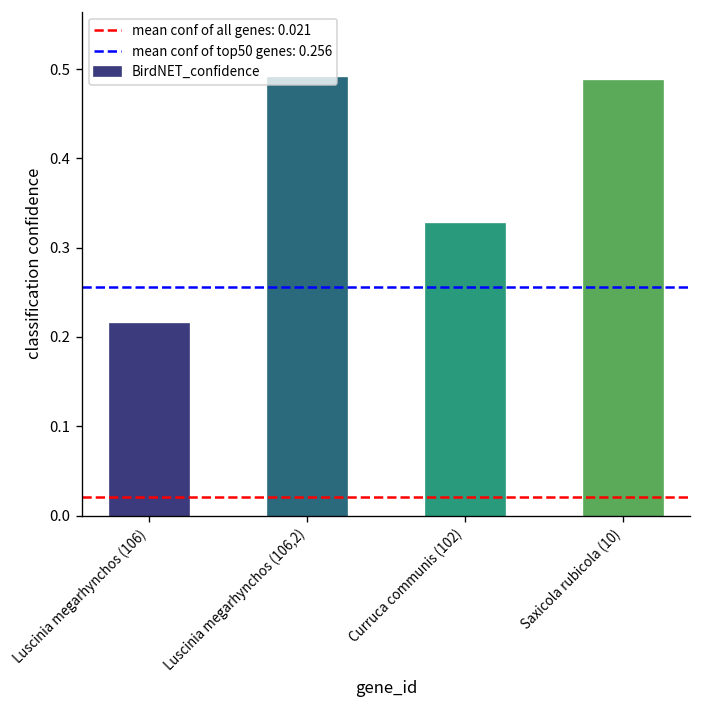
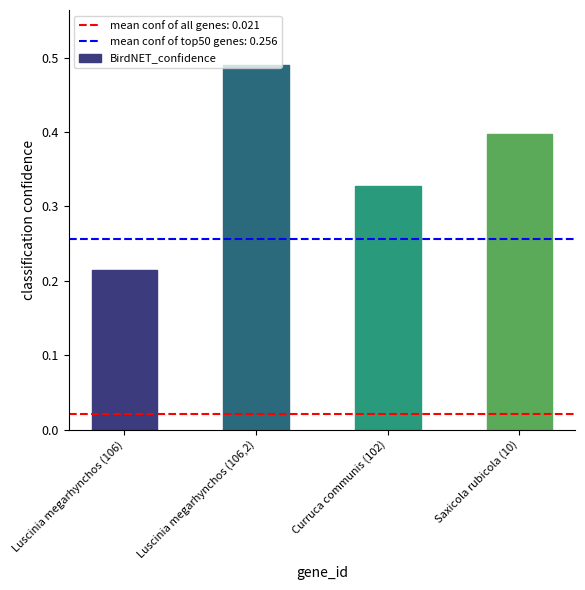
Saxicola rubicola (10): 0.49 -> 0.40
